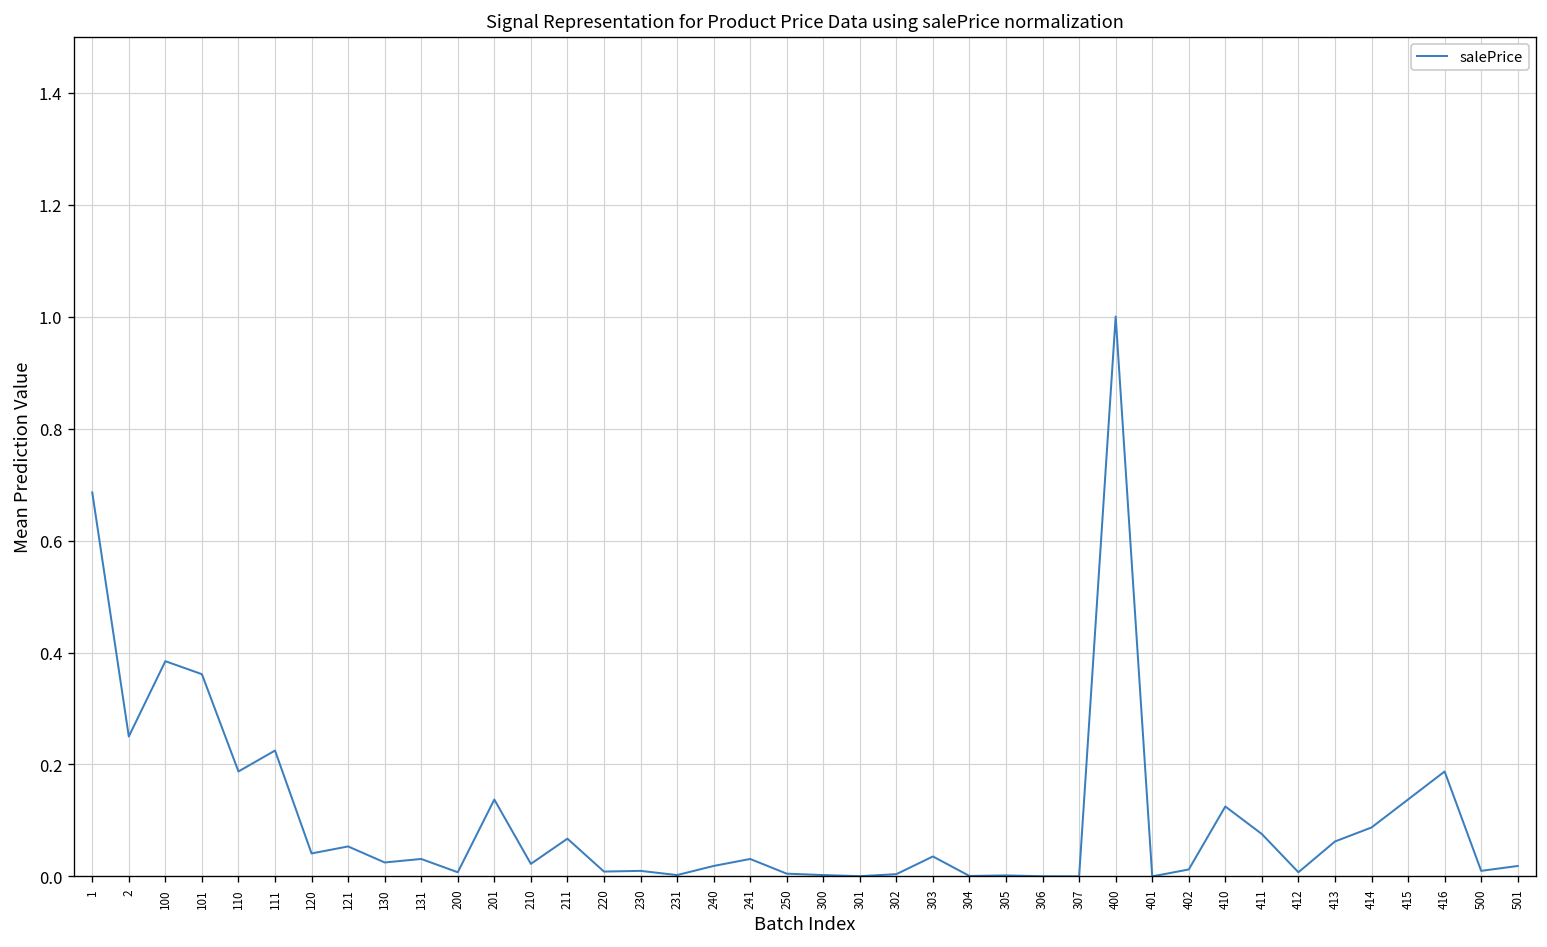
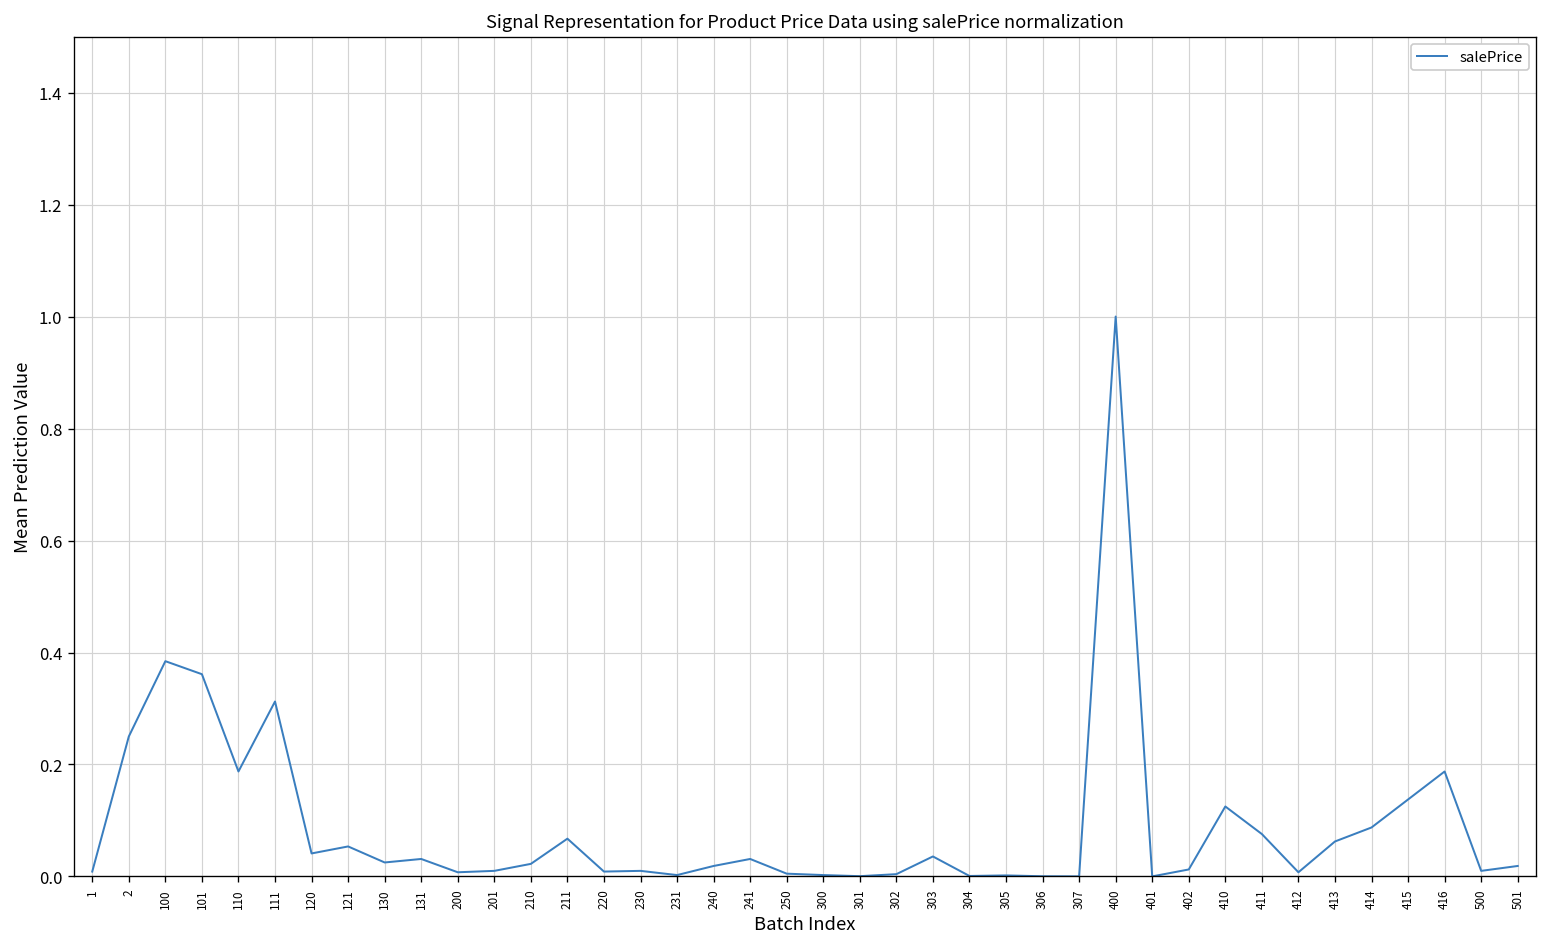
1: 0.69 -> 0.01
111: 0.22 -> 0.31
201: 0.14 -> 0.01
